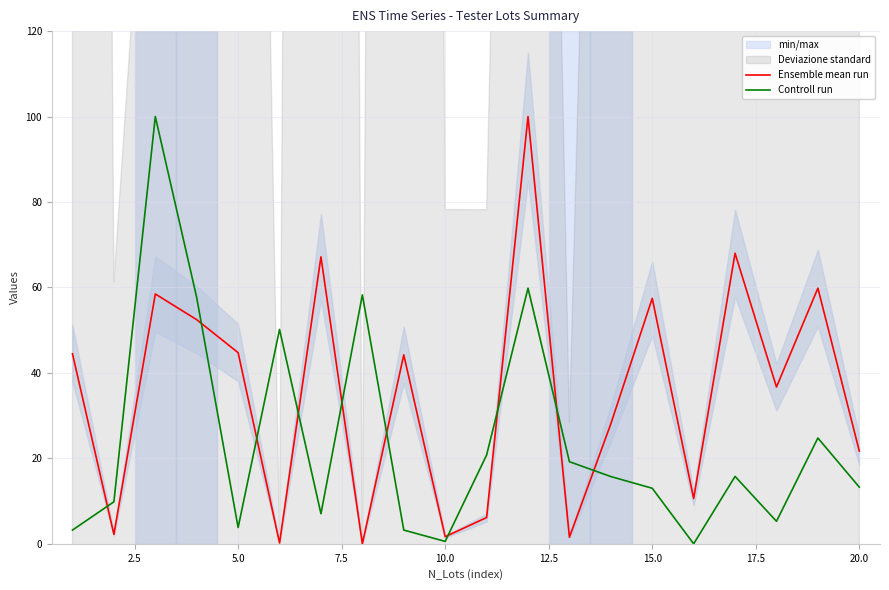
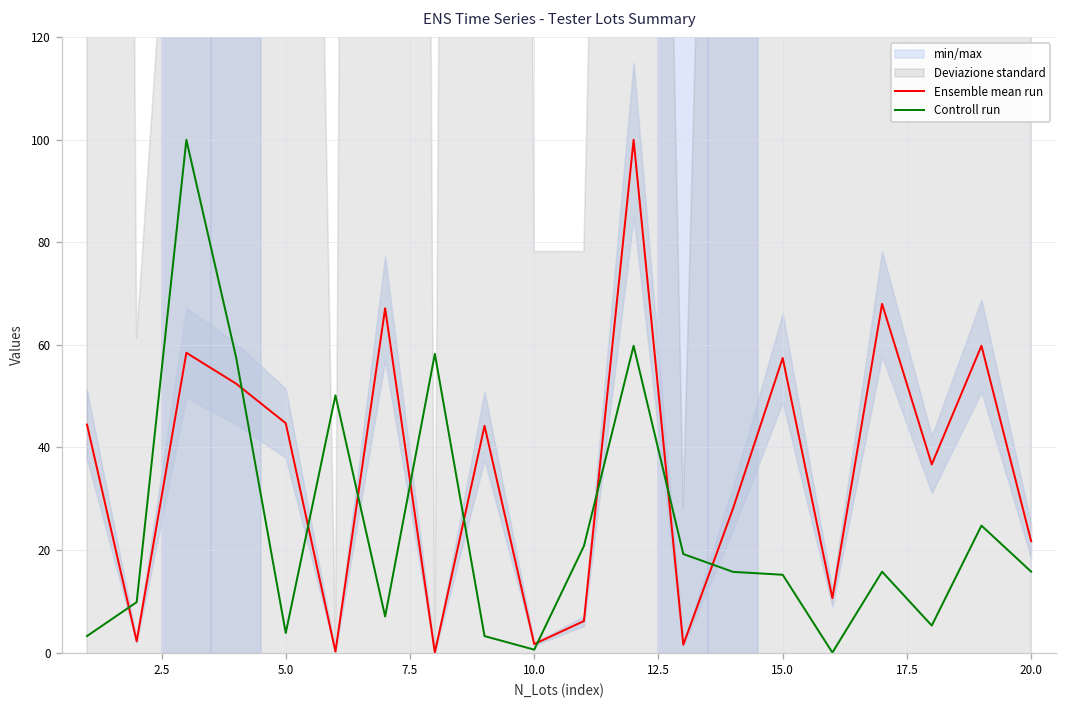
Controll run, 15.0: 13 -> 15
Controll run, 20.0: 13 -> 16
